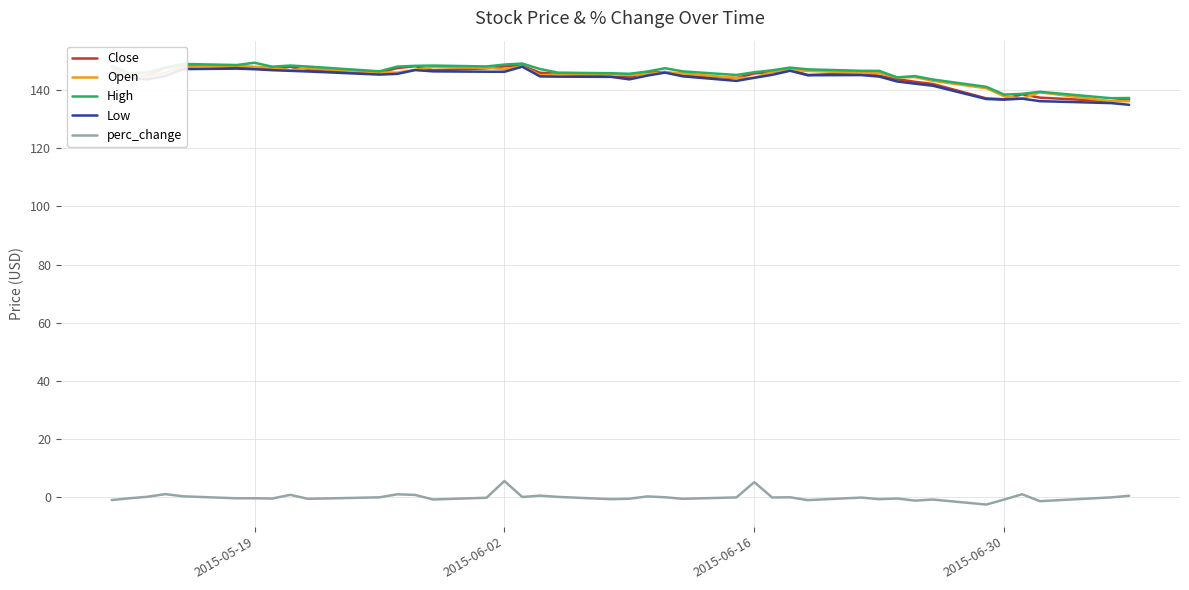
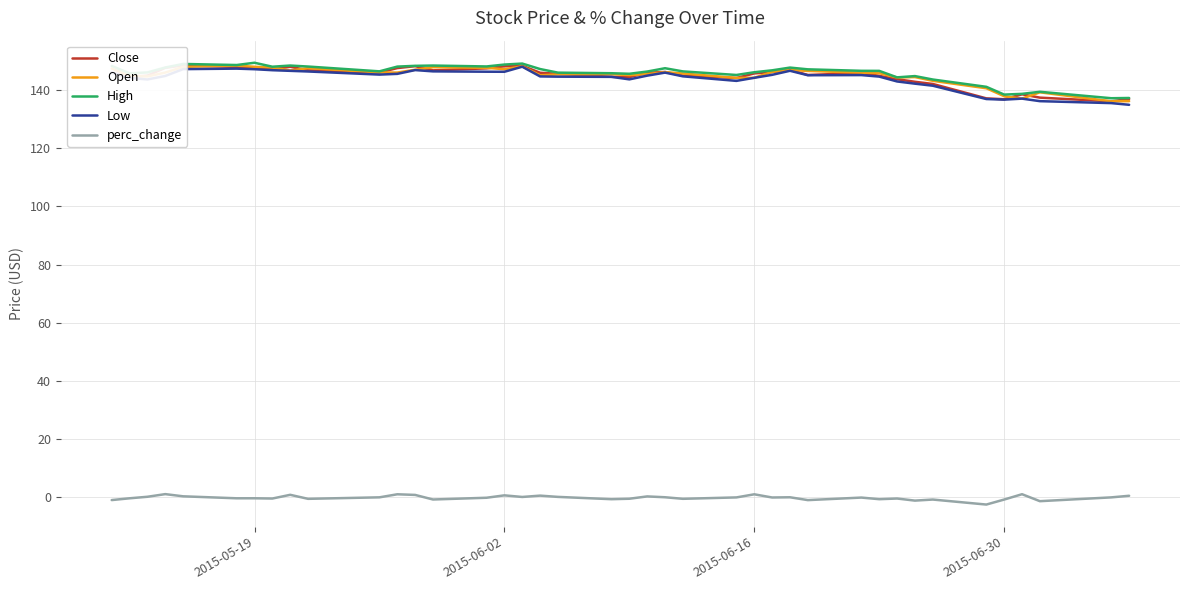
perc_change, 2015-06-02: 6 -> 1
perc_change, 2015-06-16: 5 -> 1
